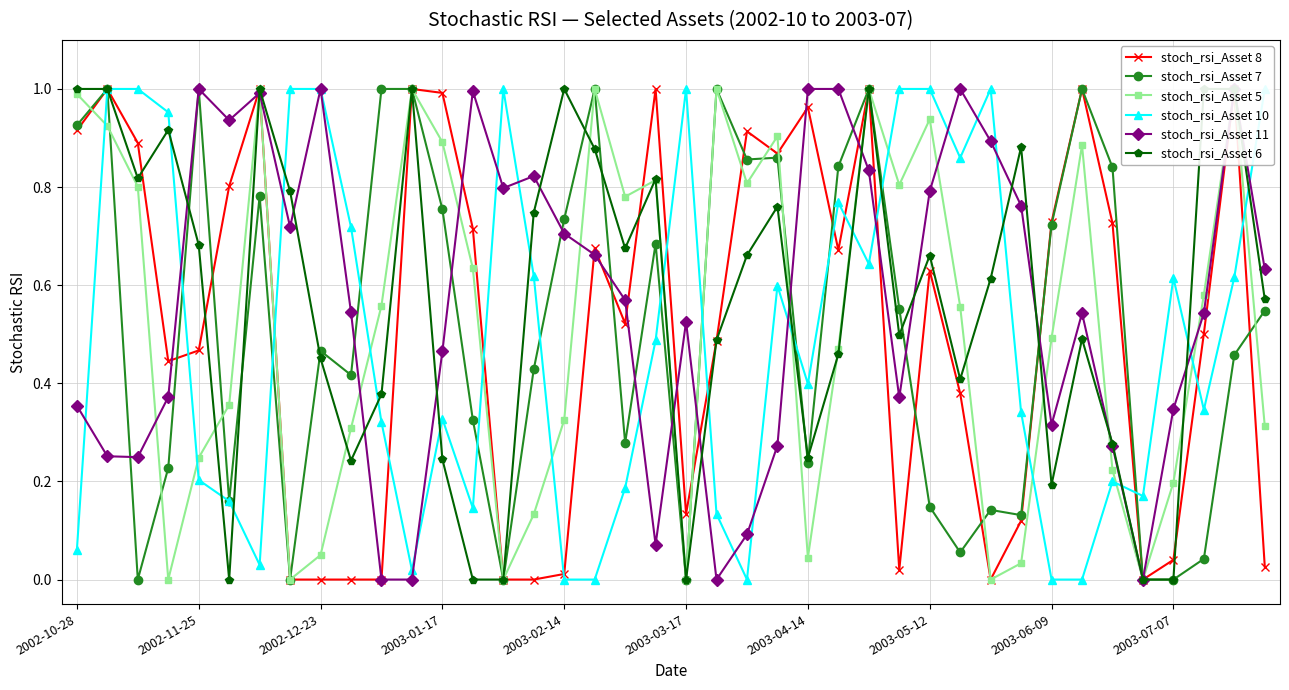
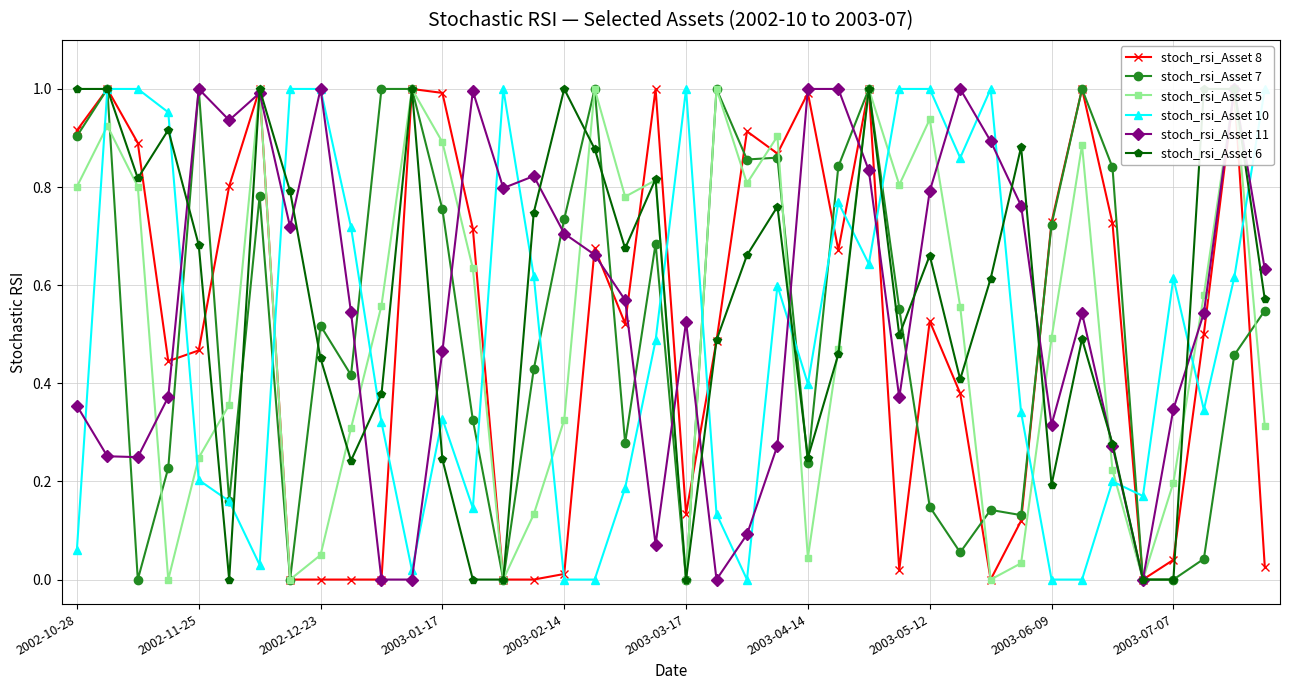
stoch_rsi_Asset 7, 2002-10-28: 0.93 -> 0.90
stoch_rsi_Asset 5, 2002-10-28: 0.99 -> 0.80
stoch_rsi_Asset 7, 2002-12-23: 0.47 -> 0.52
stoch_rsi_Asset 8, 2003-04-14: 0.96 -> 0.99
stoch_rsi_Asset 8, 2003-05-12: 0.63 -> 0.53
